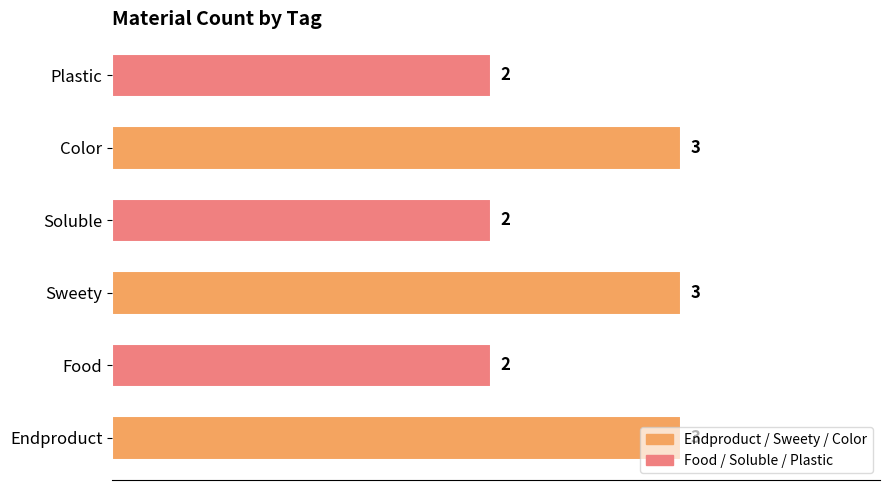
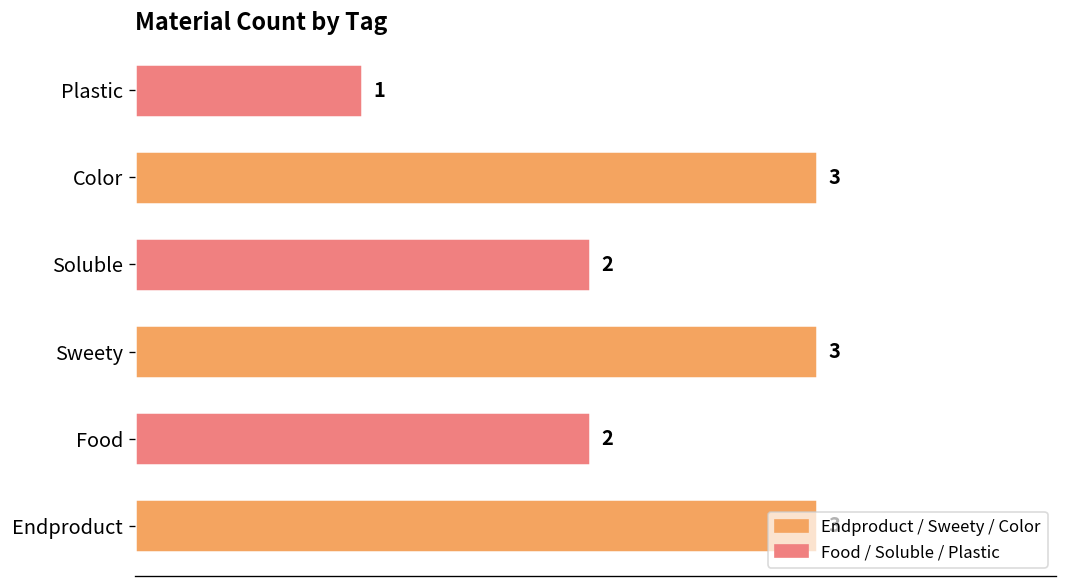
Plastic: 2 -> 1
